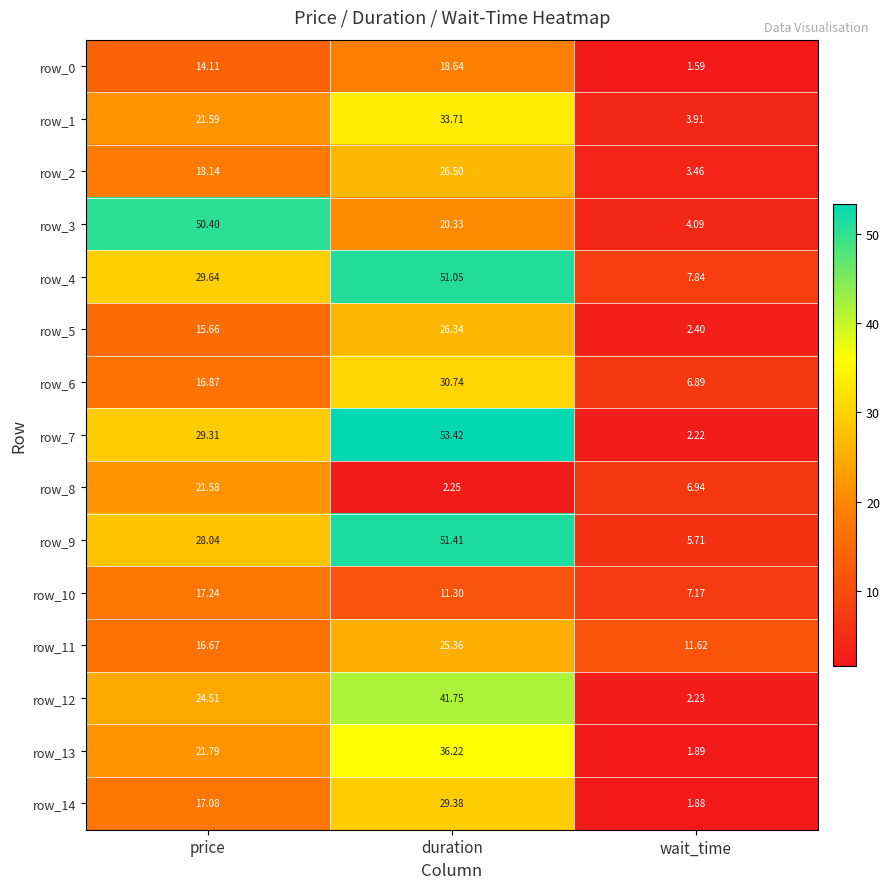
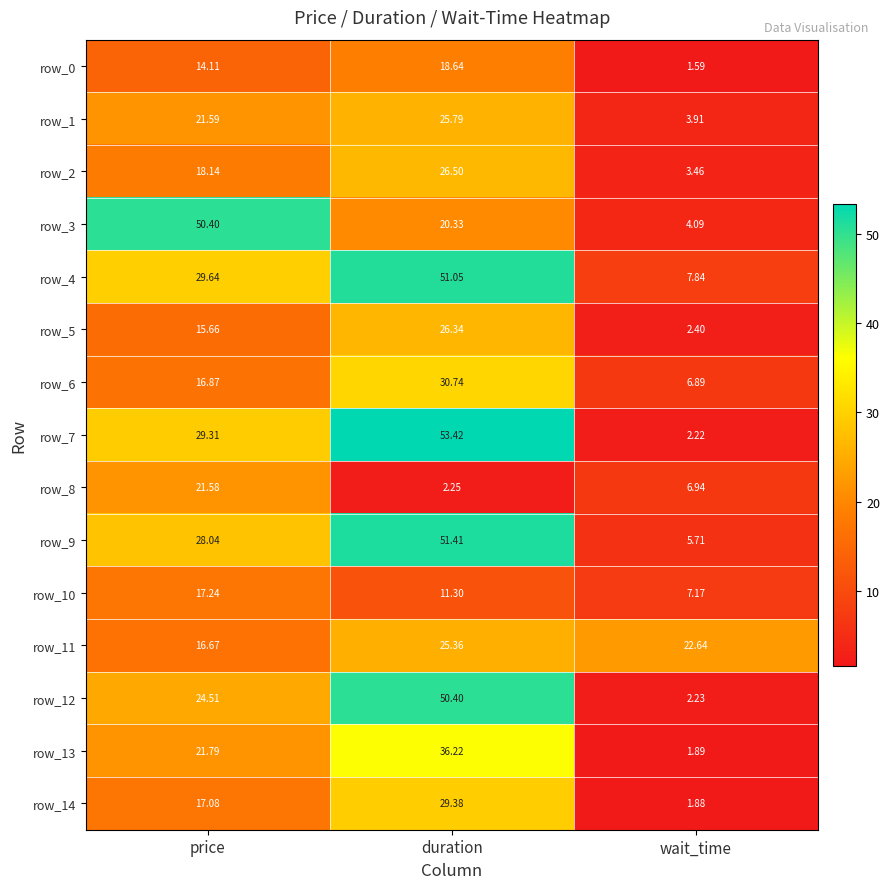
row_1, duration: 33.71 -> 25.79
row_11, wait_time: 11.62 -> 22.64
row_12, duration: 41.75 -> 50.40
